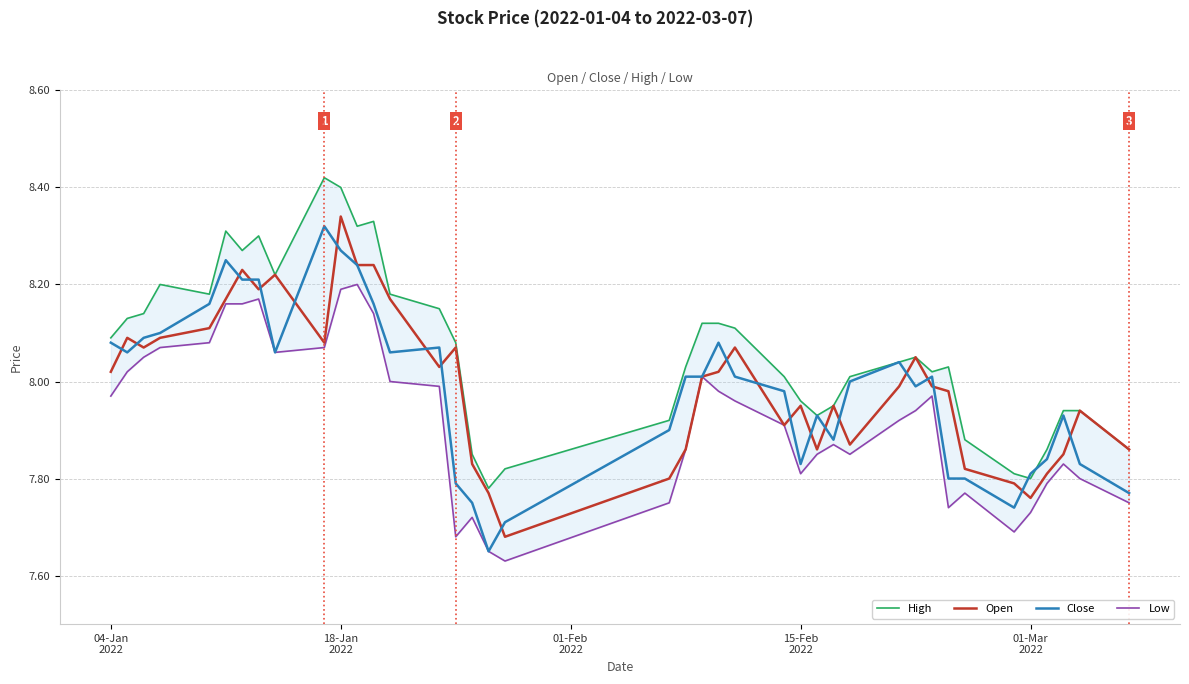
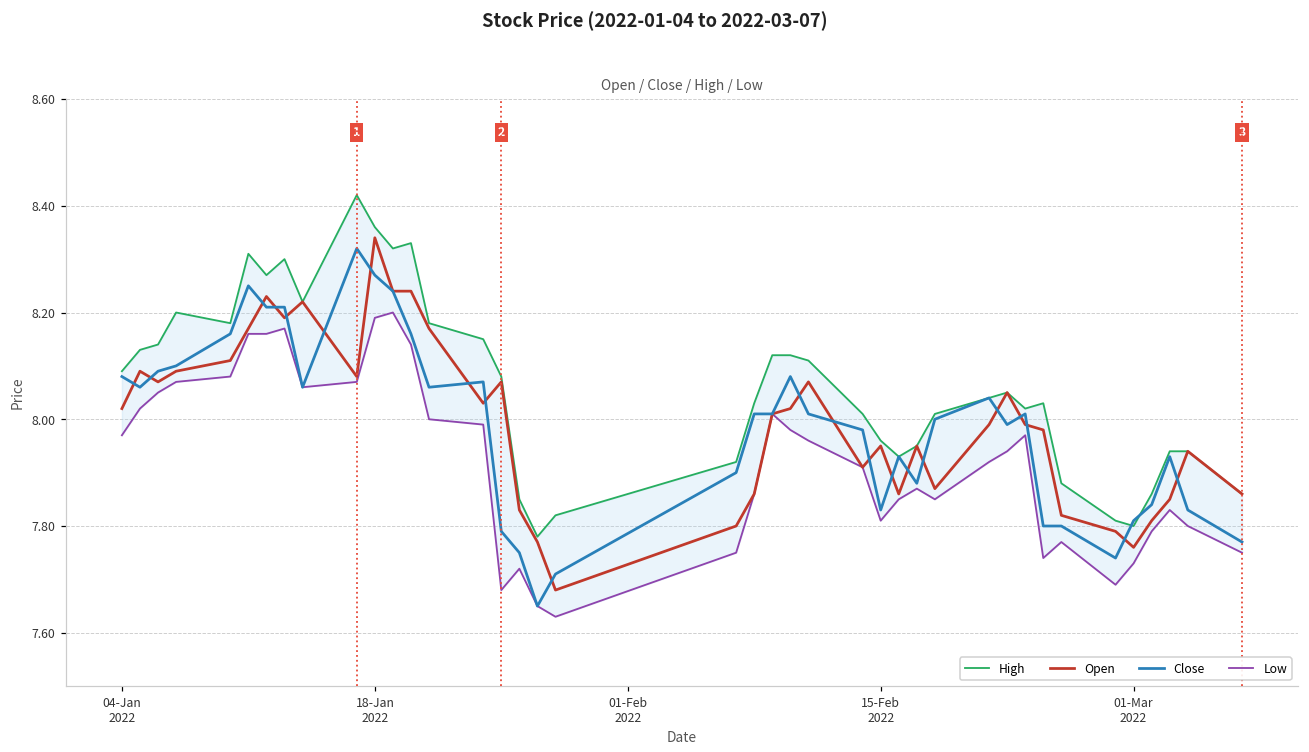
High, 18-Jan 2022: 8.40 -> 8.36
